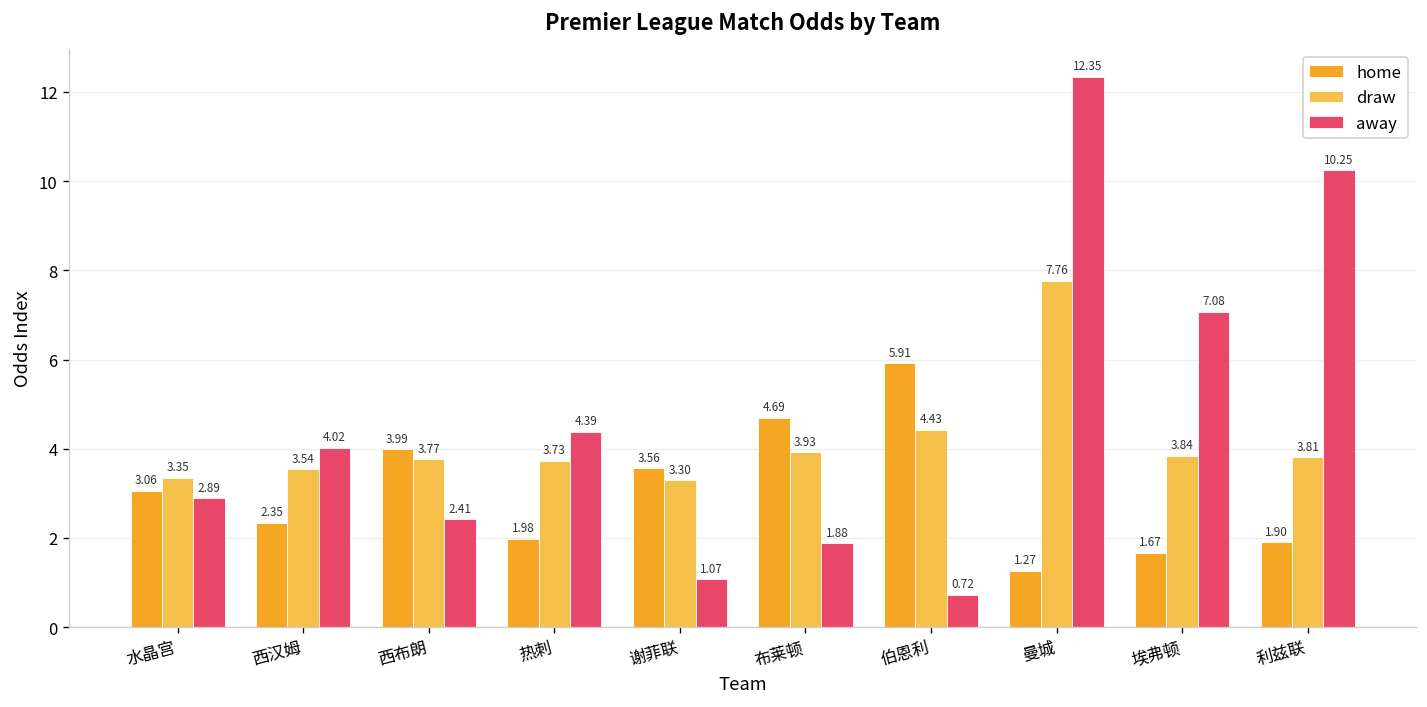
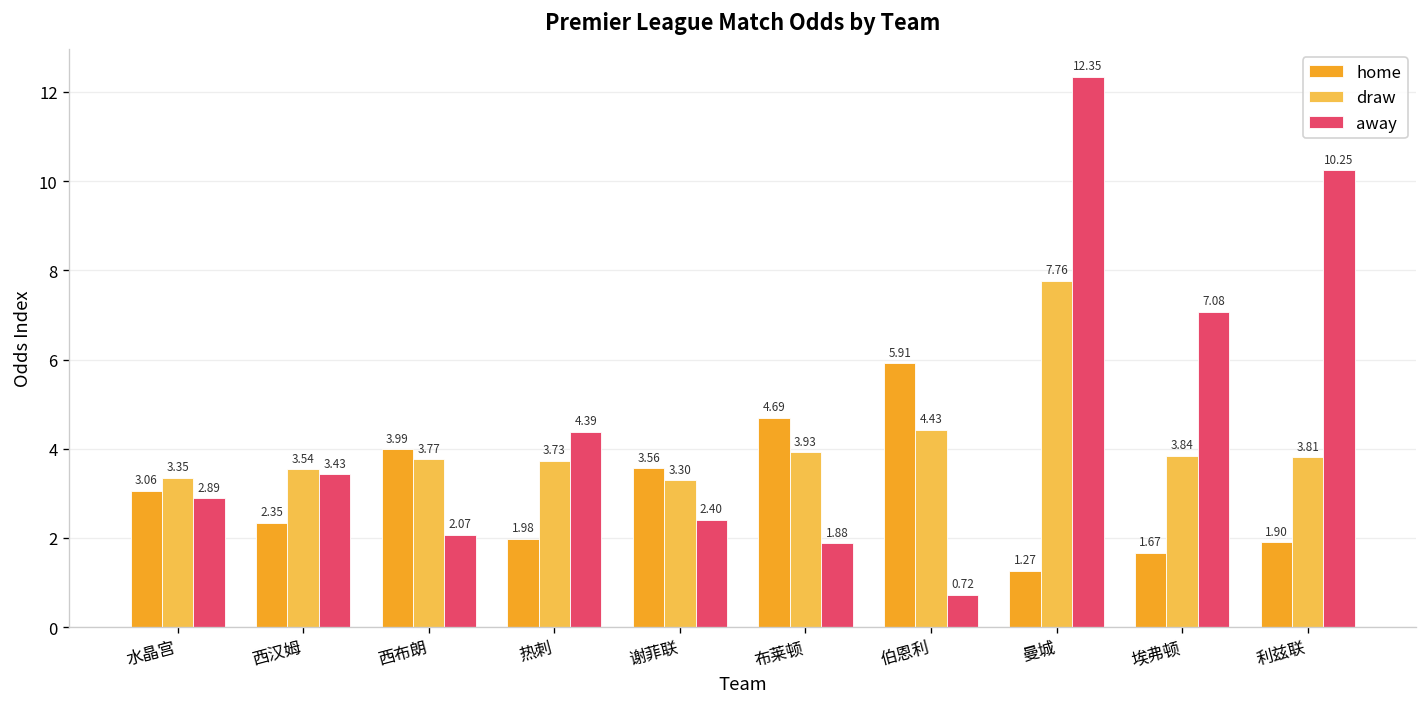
away, 西汉姆: 4.02 -> 3.43
away, 西布朗: 2.41 -> 2.07
away, 谢菲联: 1.07 -> 2.40
